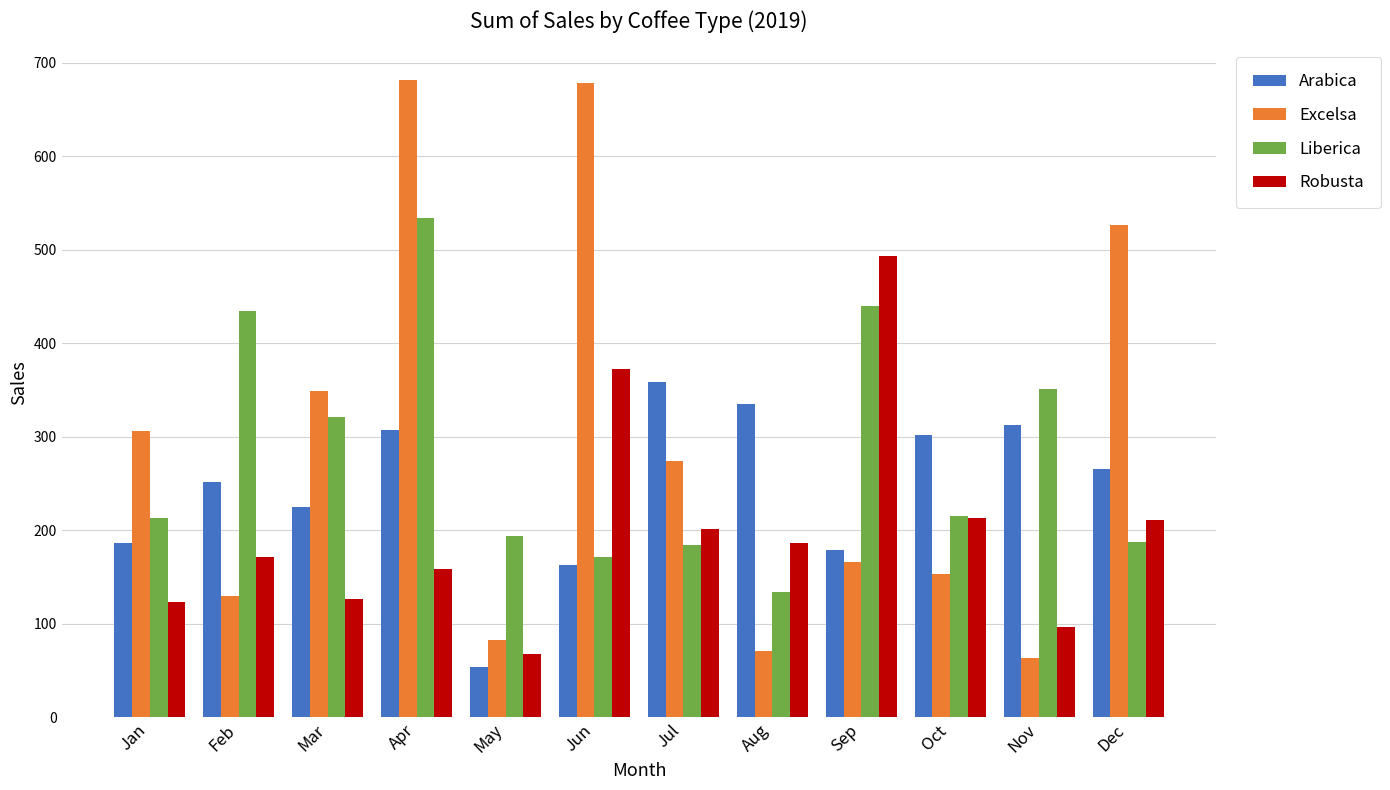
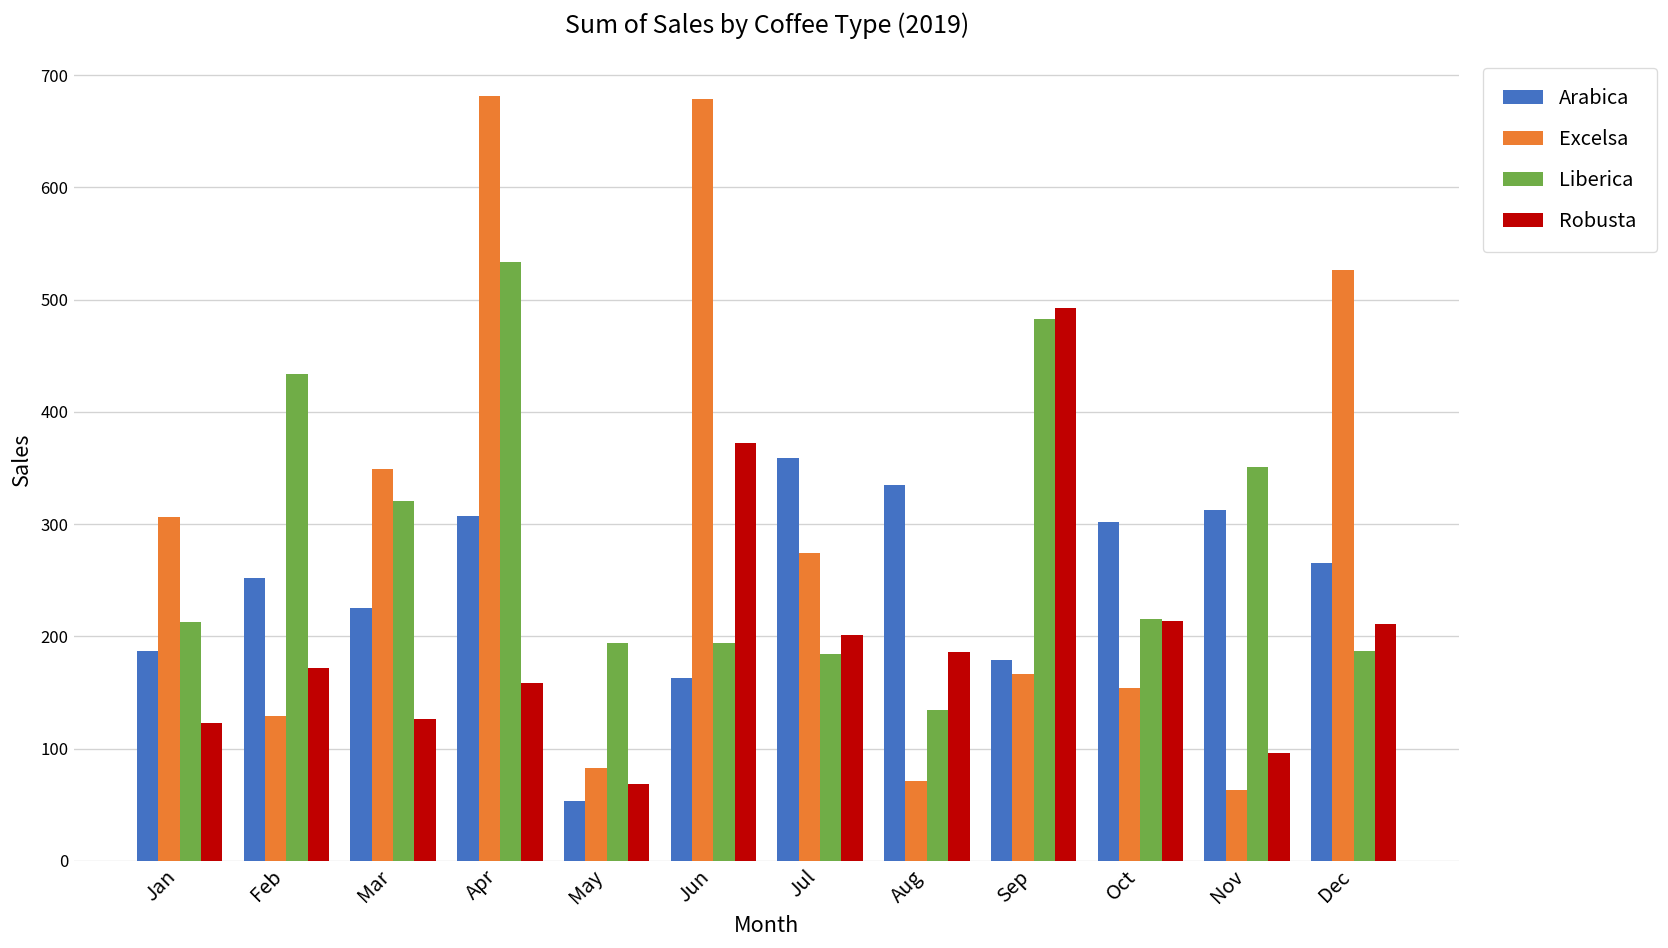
Liberica, Jun: 170 -> 190
Liberica, Sep: 440 -> 480
